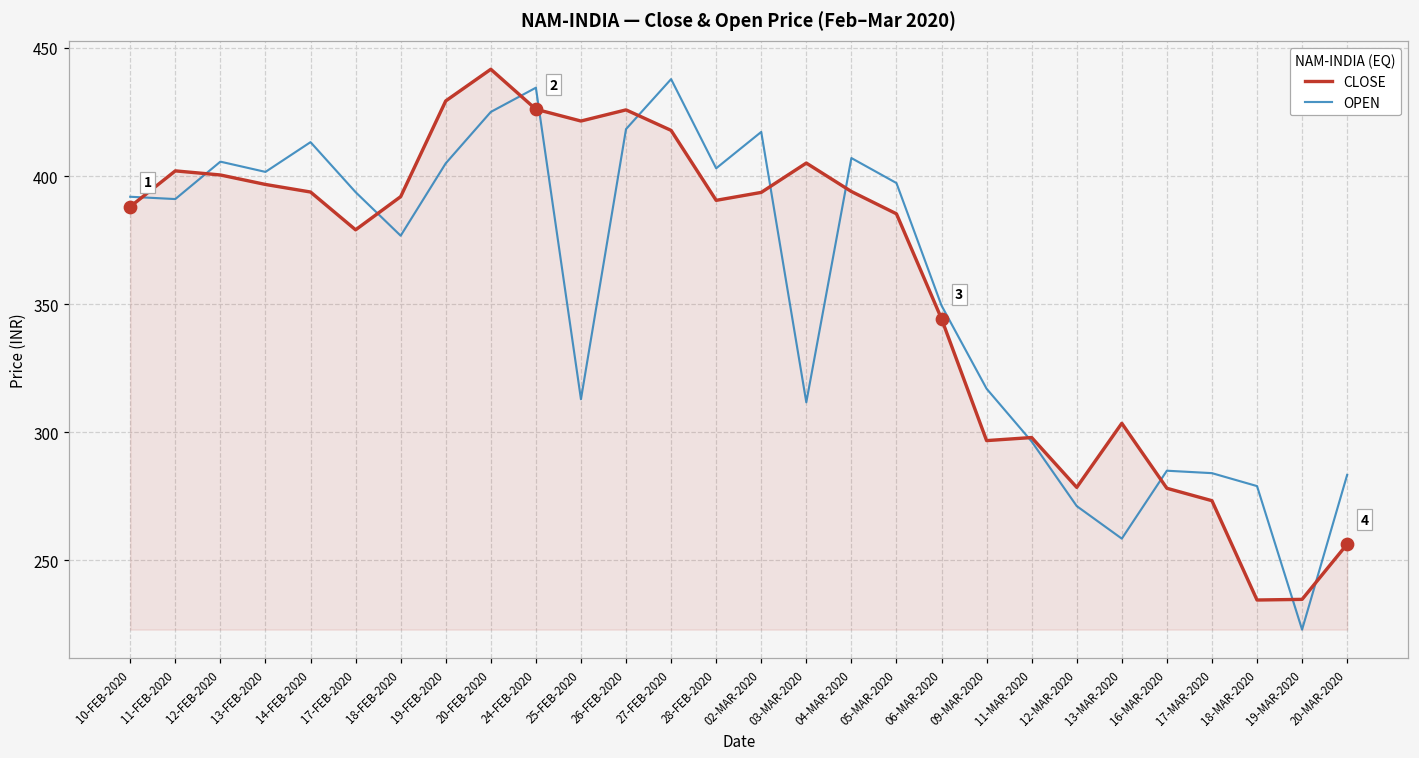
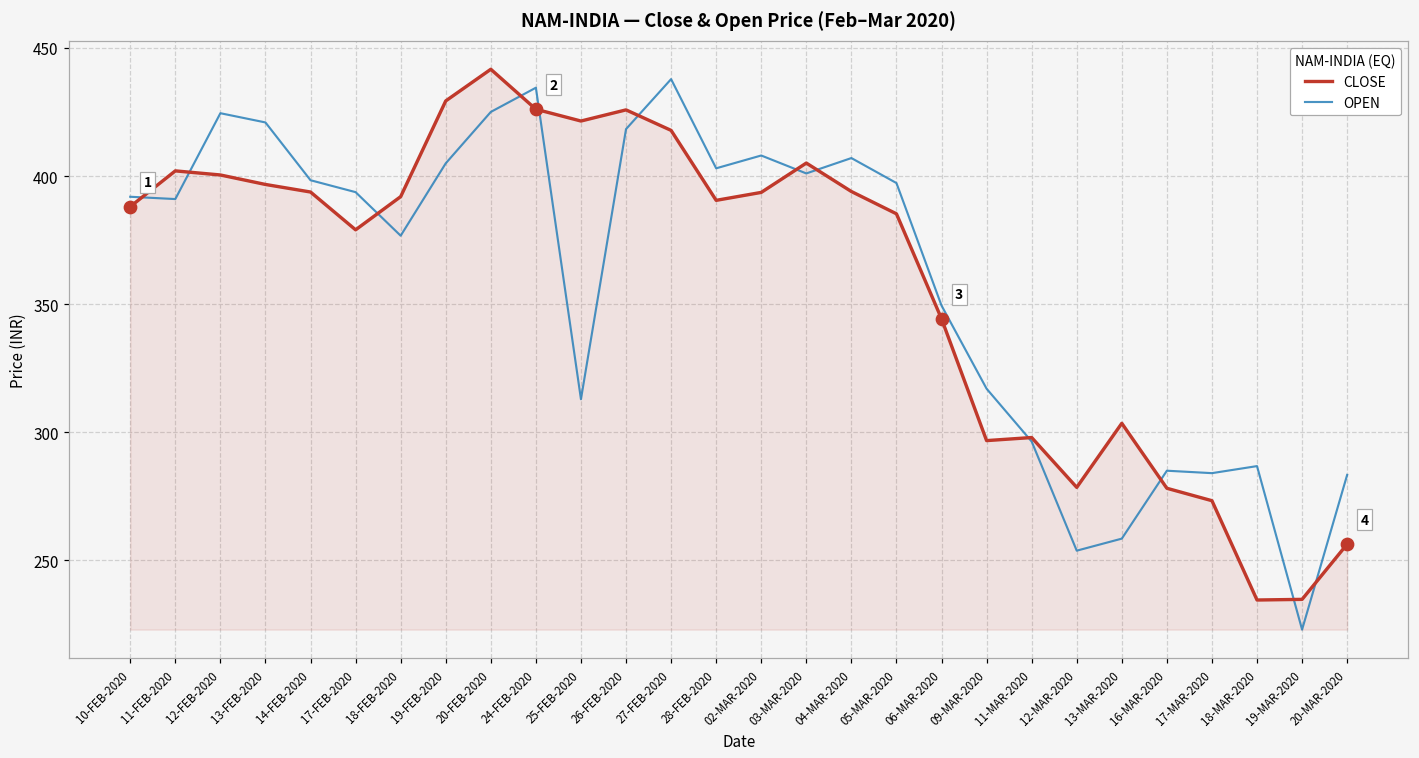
OPEN, 12-FEB-2020: 406 -> 425
OPEN, 13-FEB-2020: 402 -> 421
OPEN, 14-FEB-2020: 413 -> 398
OPEN, 02-MAR-2020: 417 -> 408
OPEN, 03-MAR-2020: 312 -> 401
OPEN, 12-MAR-2020: 271 -> 254
OPEN, 18-MAR-2020: 279 -> 287
